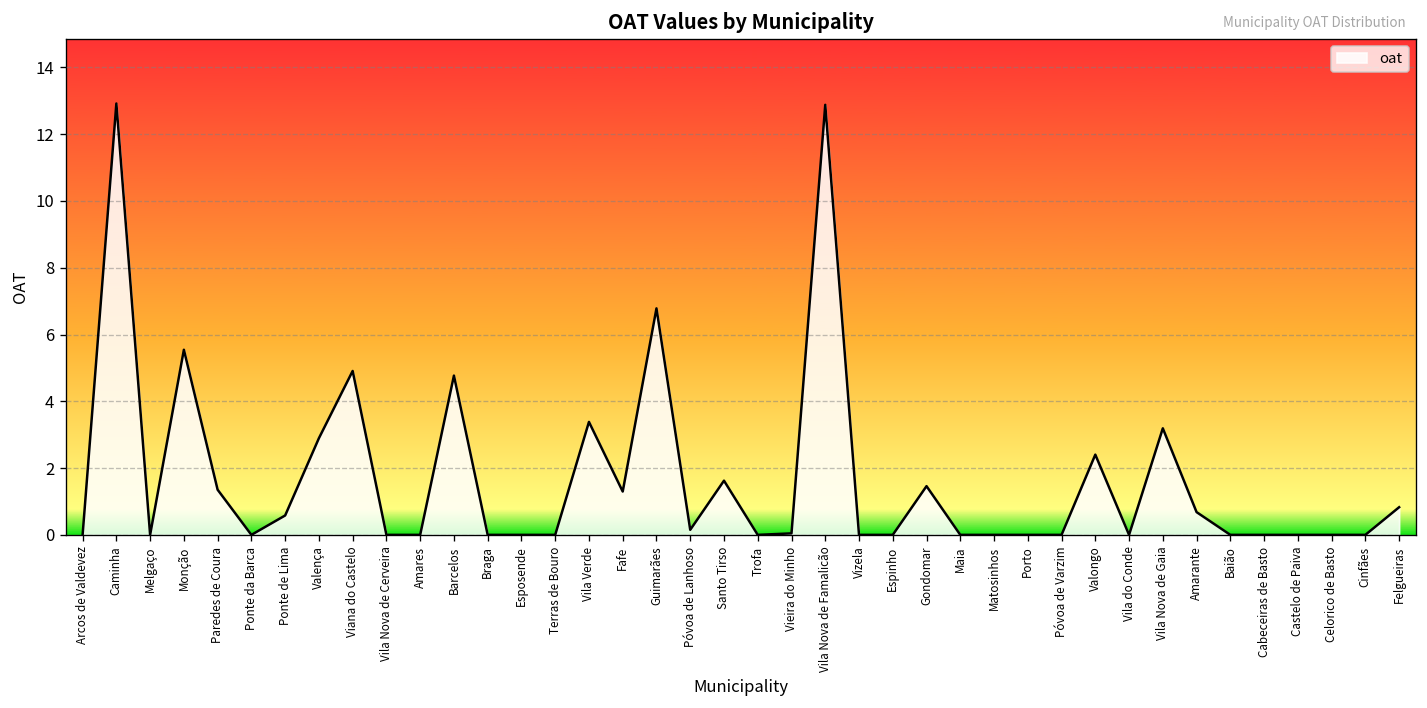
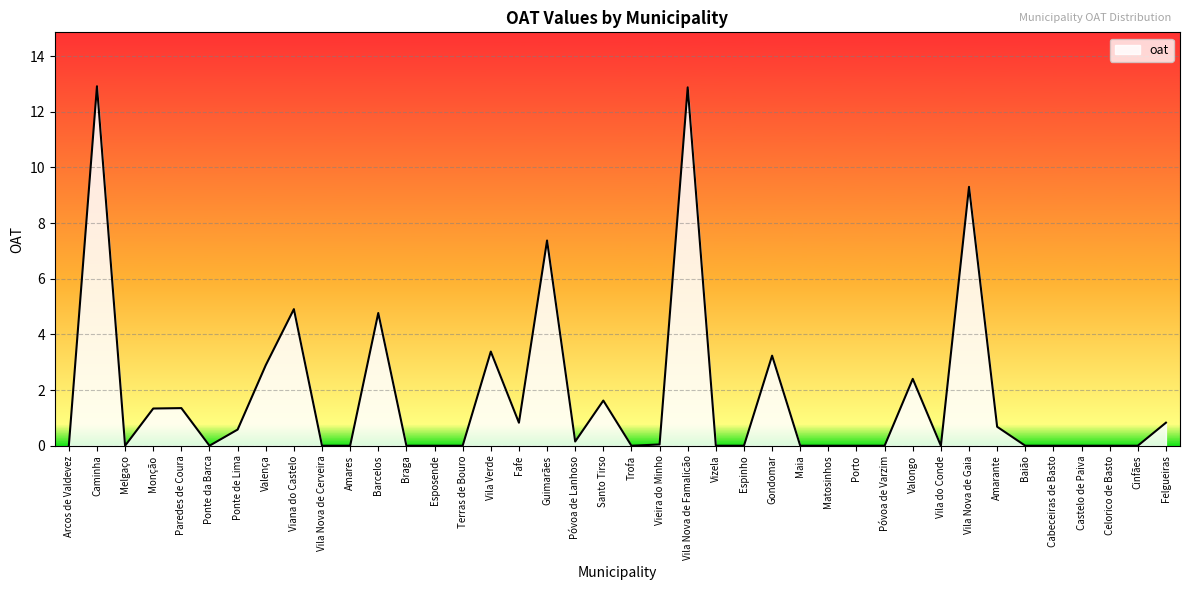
Monção: 5.5 -> 1.3
Fafe: 1.3 -> 0.8
Guimarães: 6.8 -> 7.4
Gondomar: 1.5 -> 3.2
Vila Nova de Gaia: 3.2 -> 9.3
